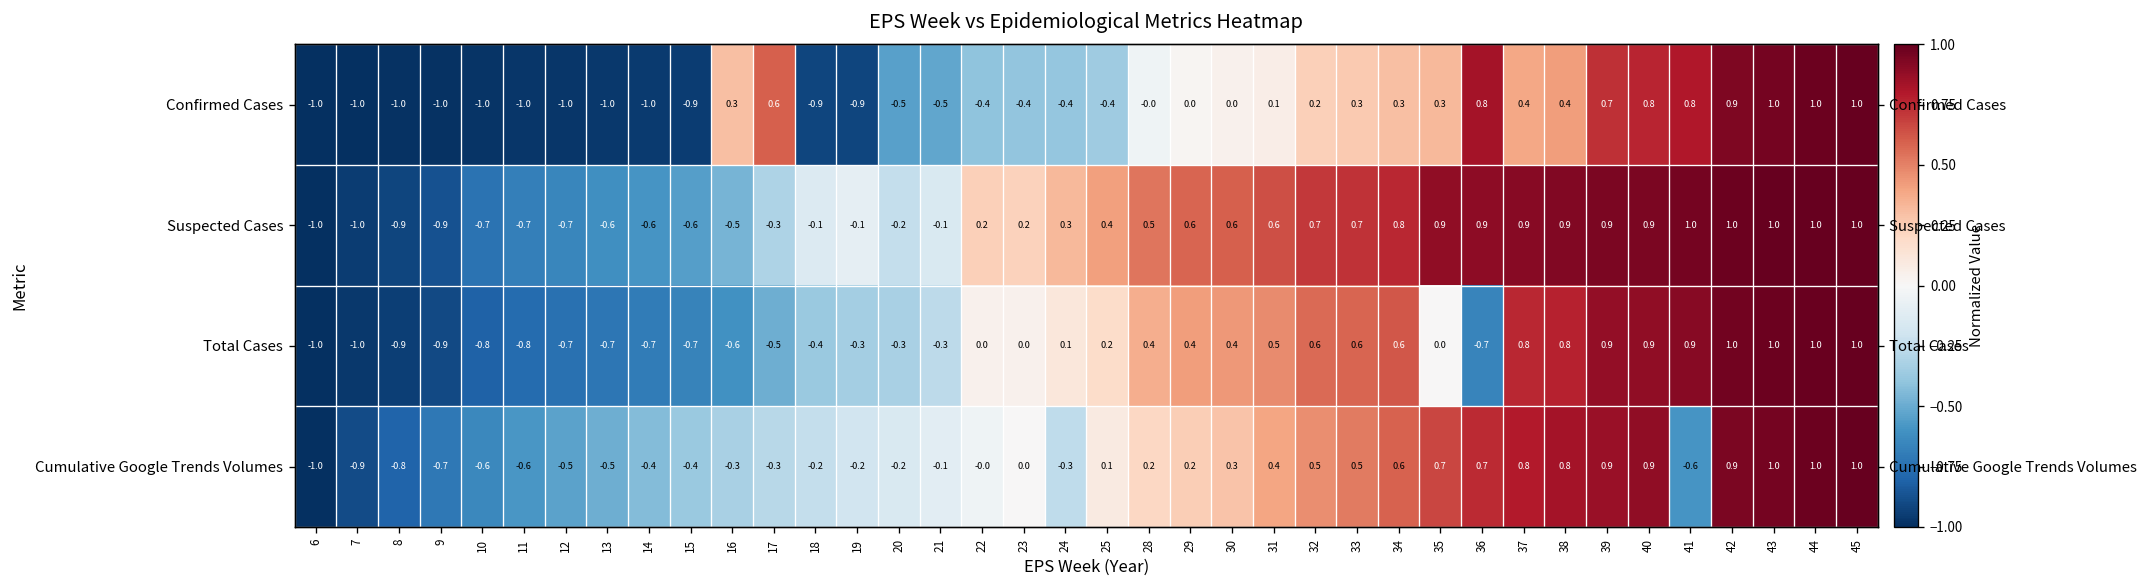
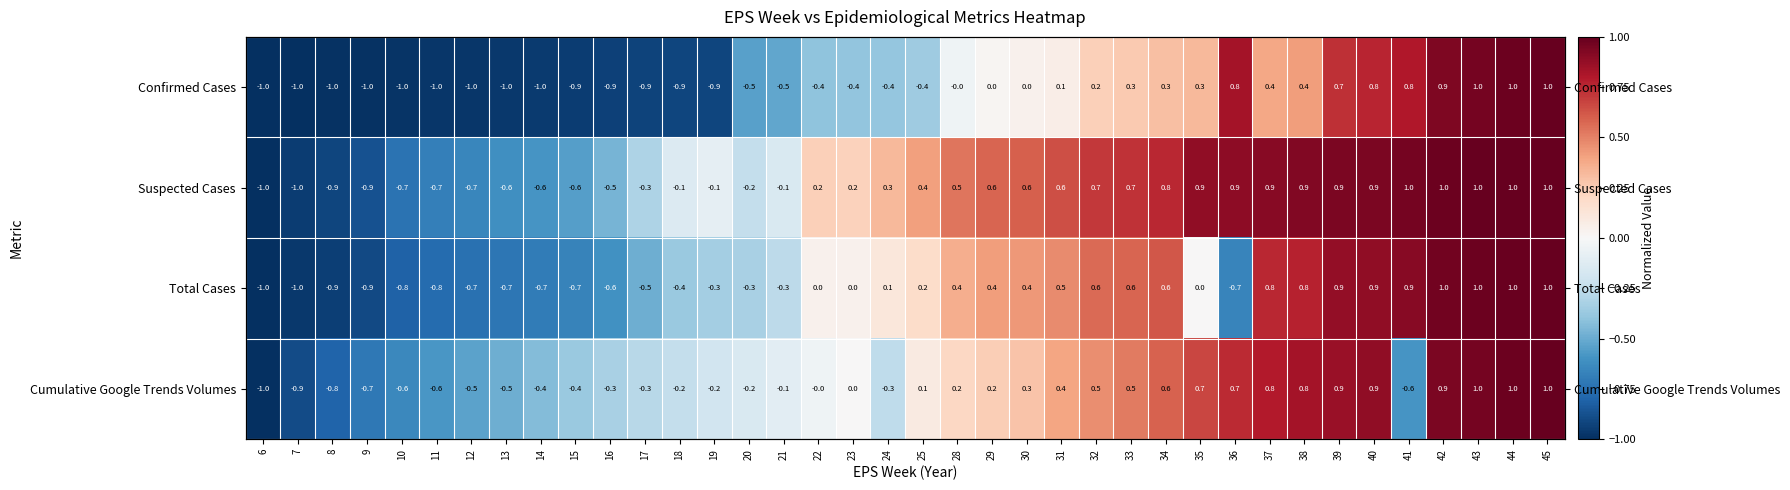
Confirmed Cases, 16: 0.3 -> -0.9
Confirmed Cases, 17: 0.6 -> -0.9
